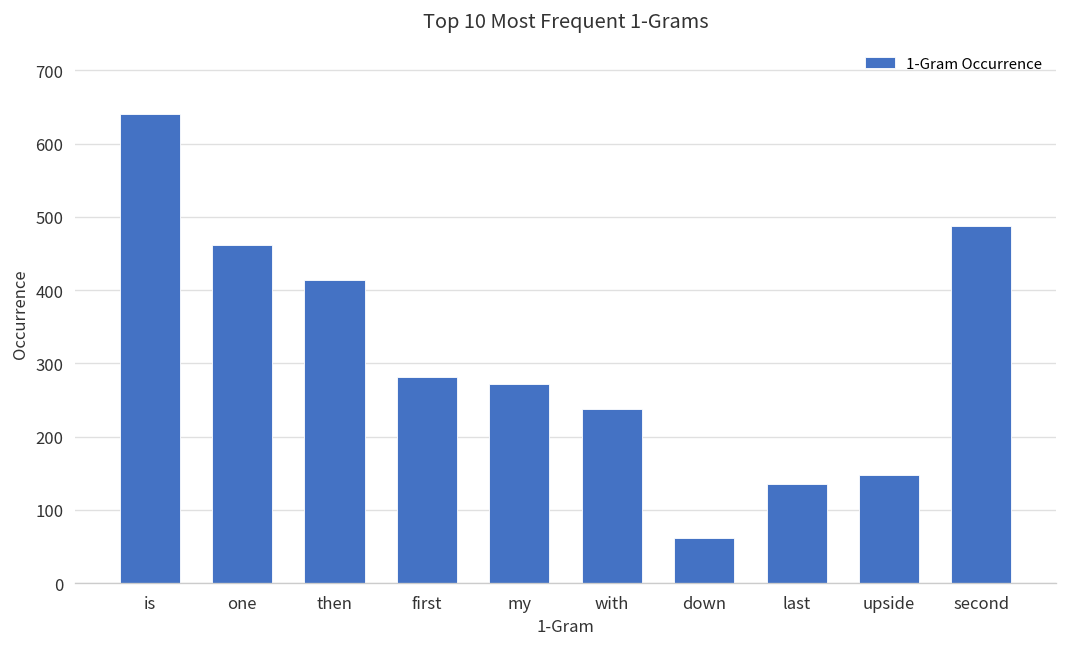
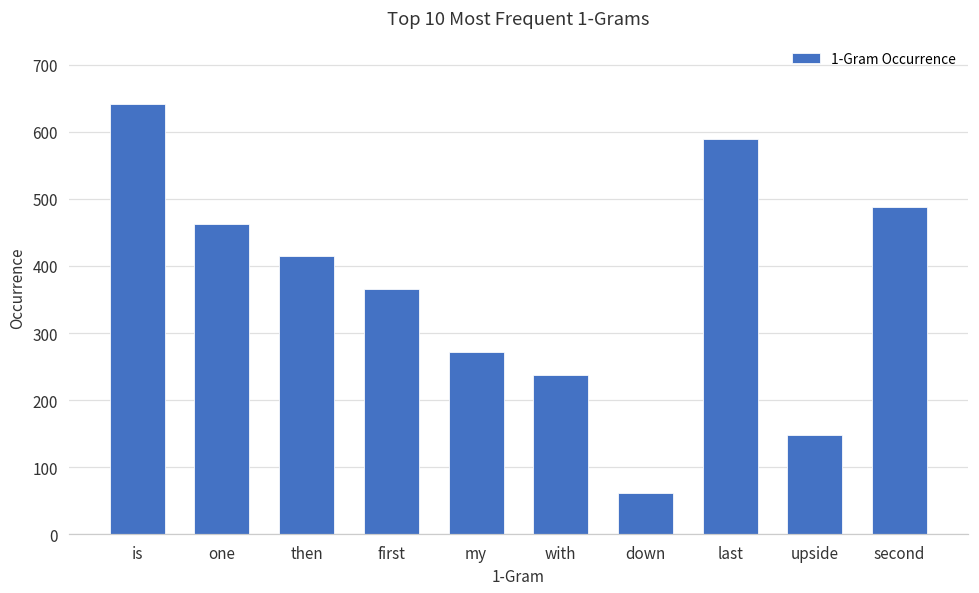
first: 280 -> 370
last: 140 -> 590
